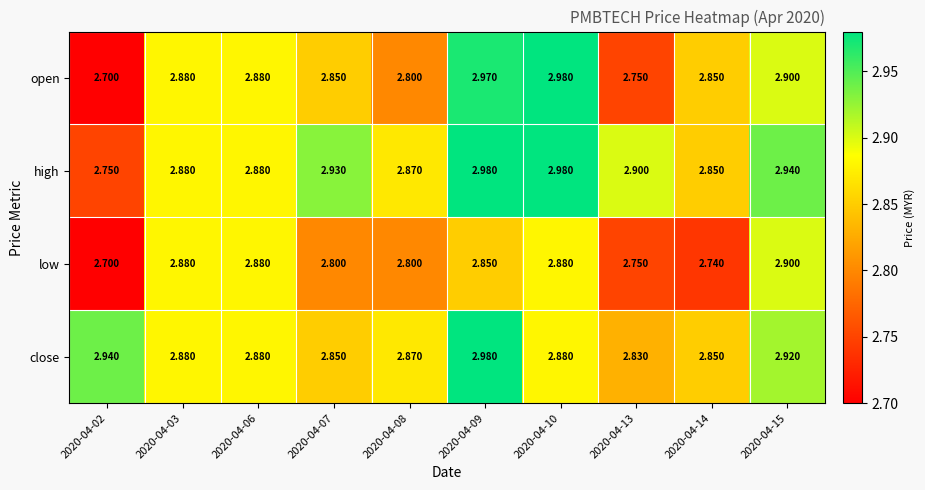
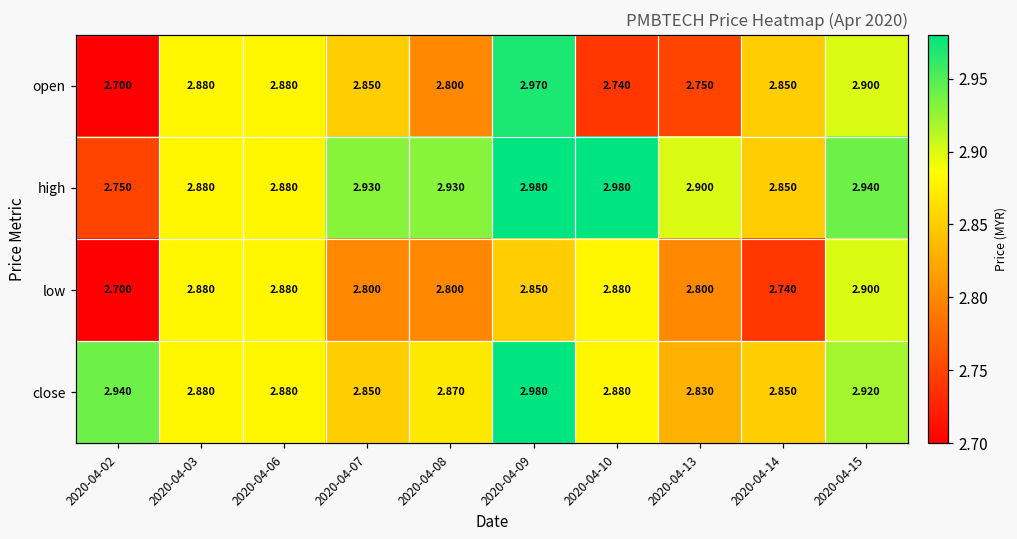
open, 2020-04-10: 2.980 -> 2.740
high, 2020-04-08: 2.870 -> 2.930
low, 2020-04-13: 2.750 -> 2.800
